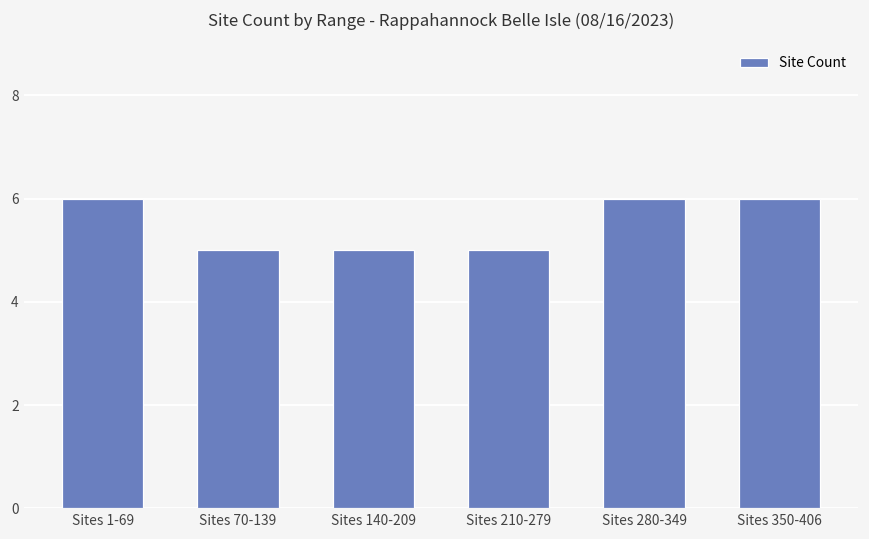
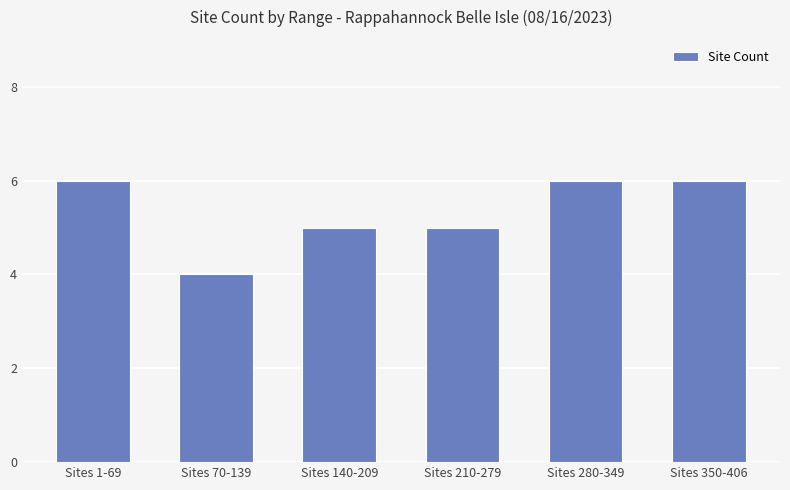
Sites 70-139: 5 -> 4
